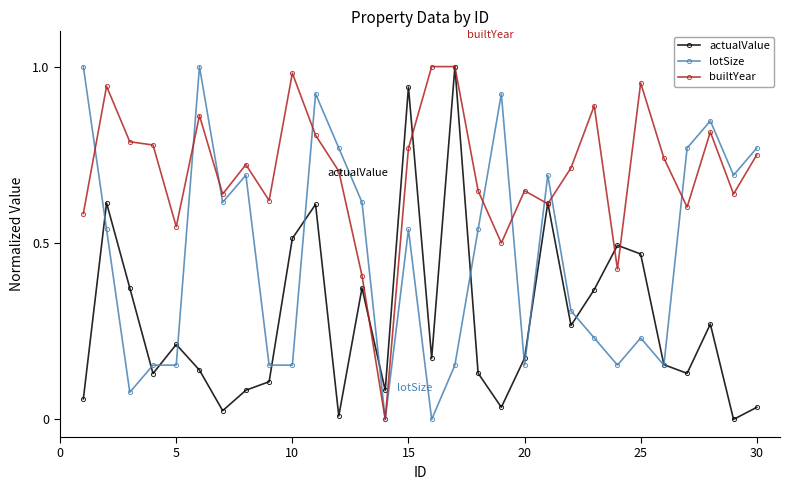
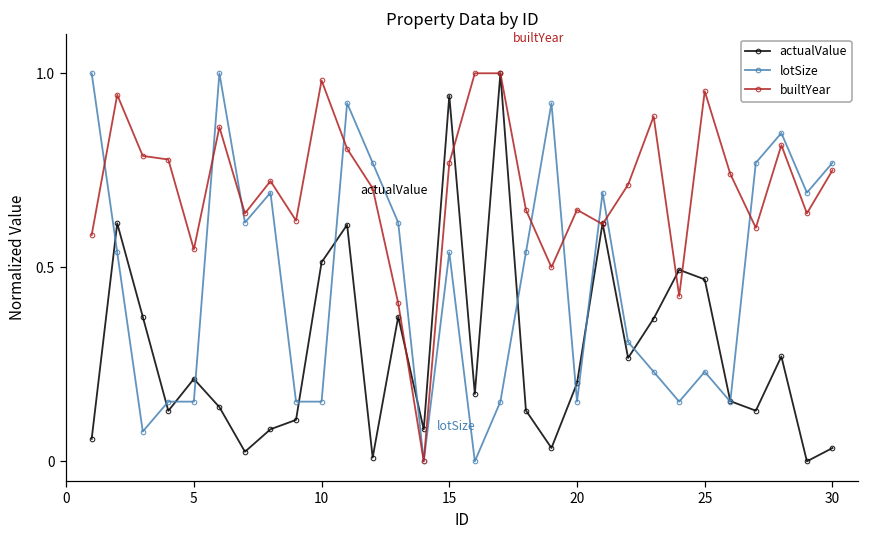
actualValue, 20: 0.17 -> 0.20
